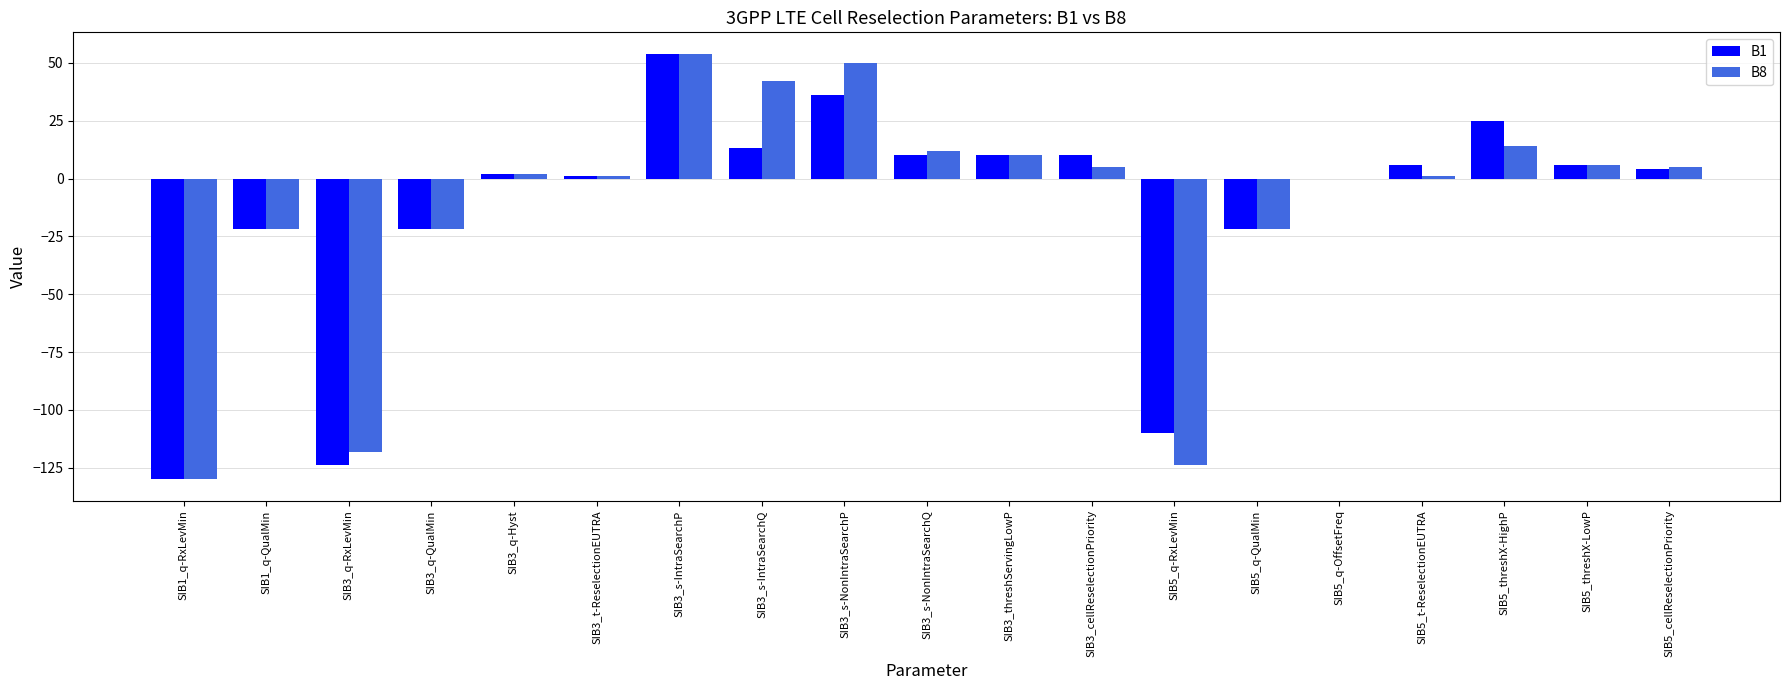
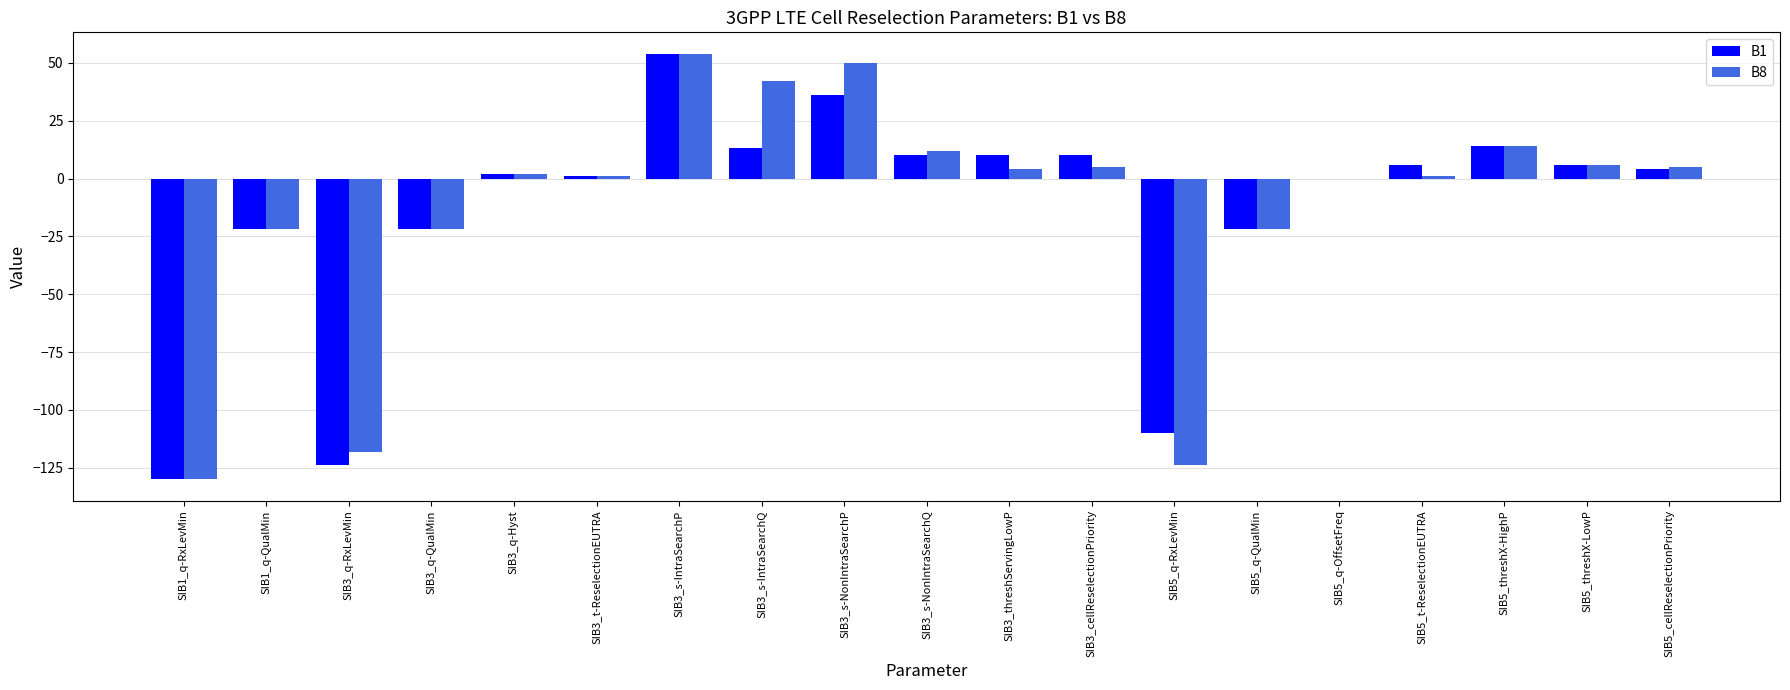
B8, SIB3_threshServingLowP: 10 -> 4
B1, SIB5_threshX-HighP: 25 -> 14
